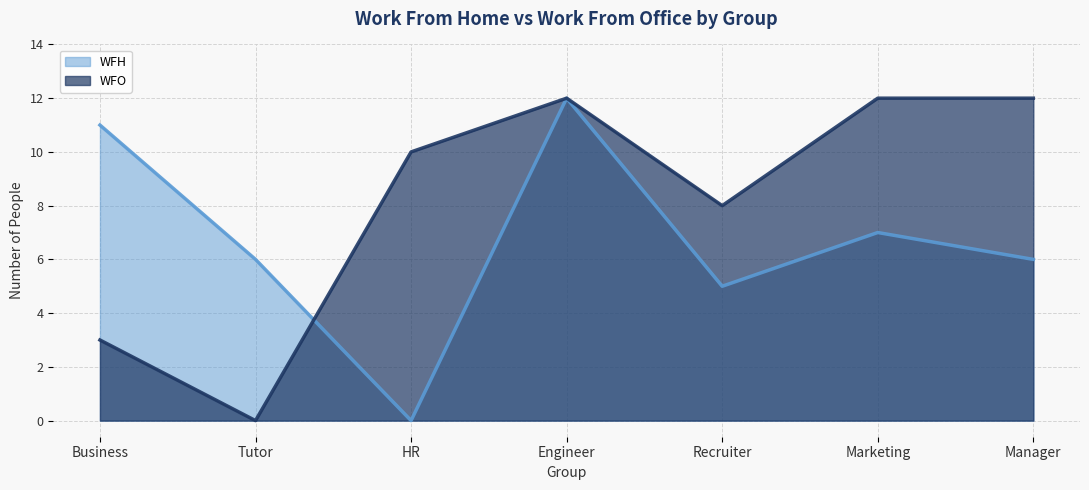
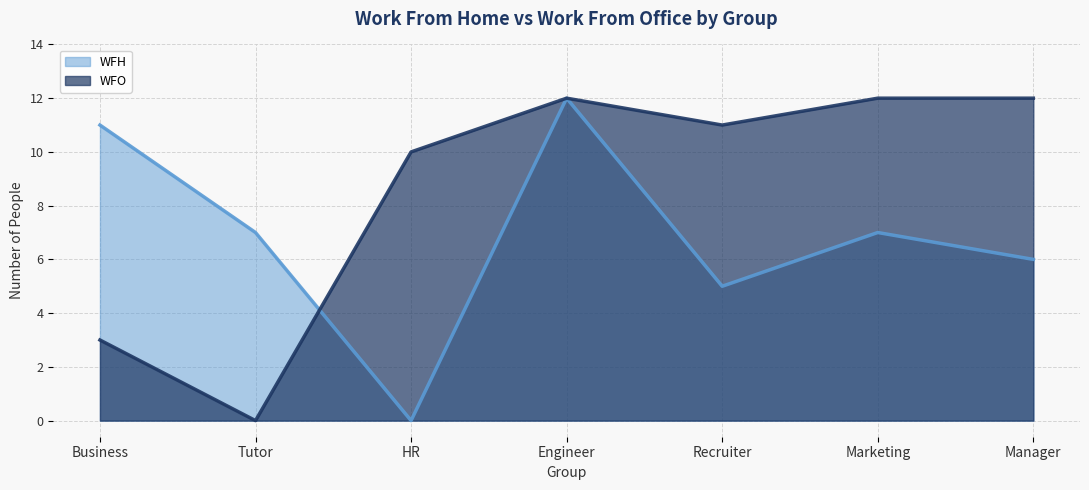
WFH, Tutor: 6 -> 7
WFO, Recruiter: 8 -> 11
